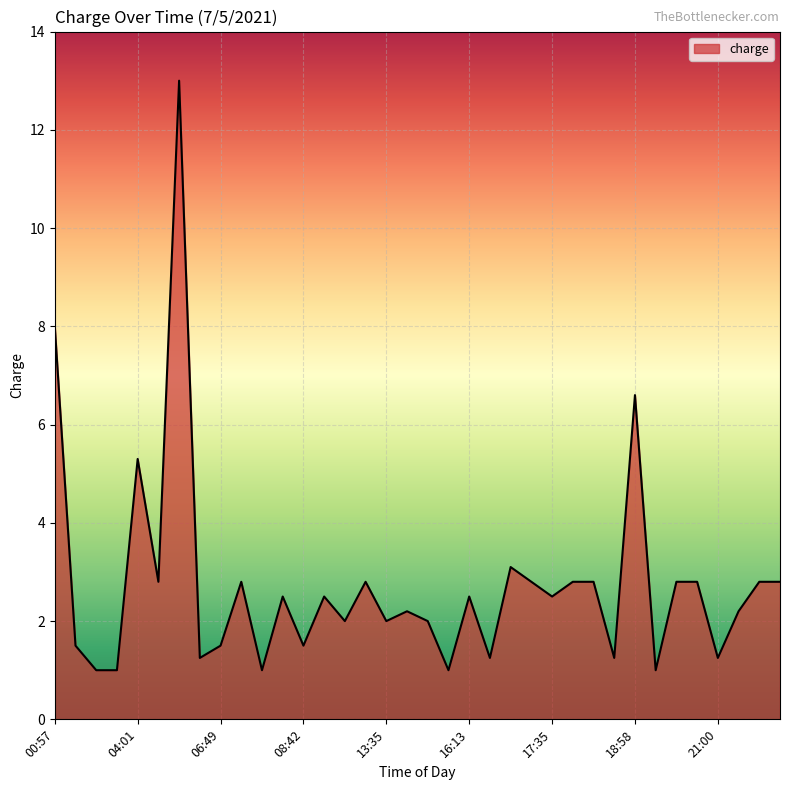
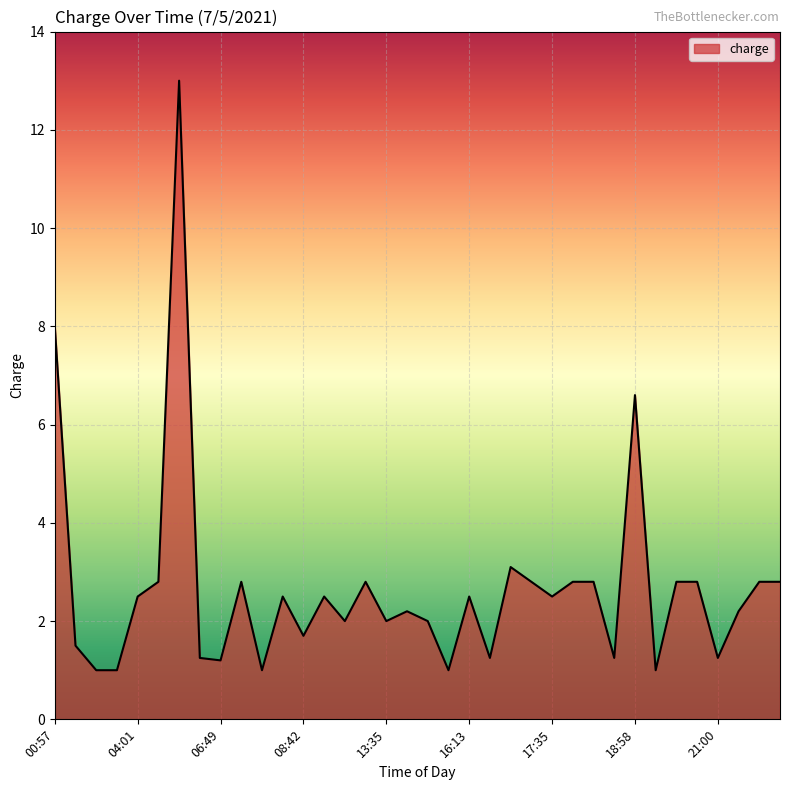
04:01: 5.3 -> 2.5
06:49: 1.5 -> 1.2
08:42: 1.5 -> 1.7
